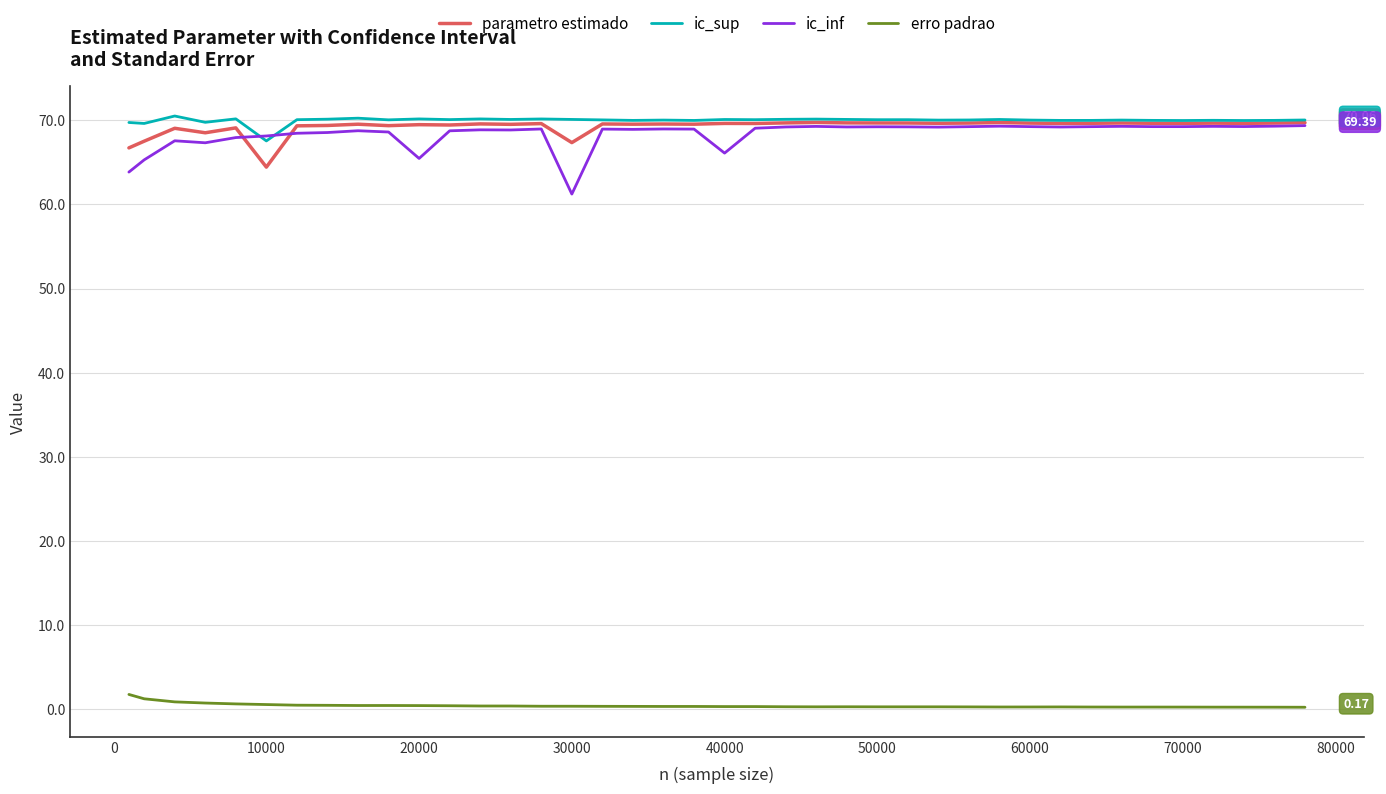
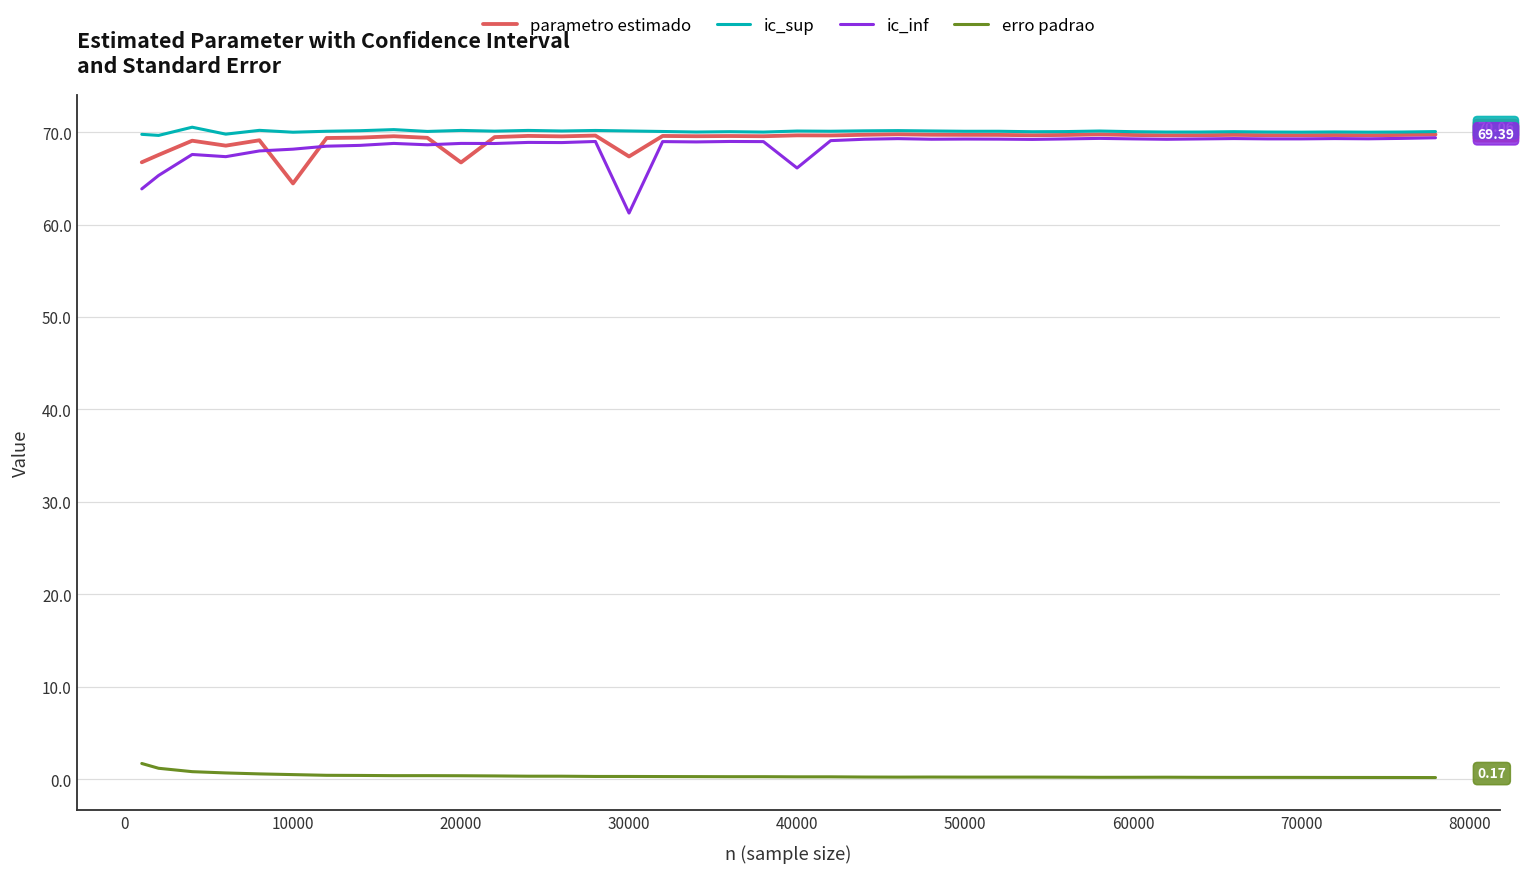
ic_sup, 10000: 68 -> 70
parametro estimado, 20000: 69 -> 67
ic_inf, 20000: 65 -> 69
